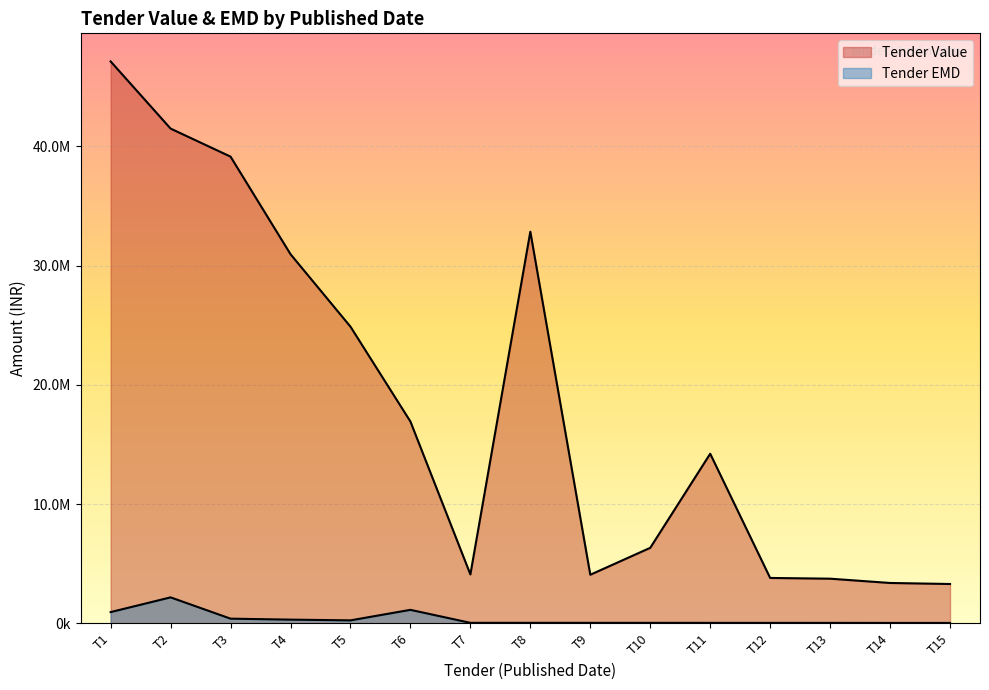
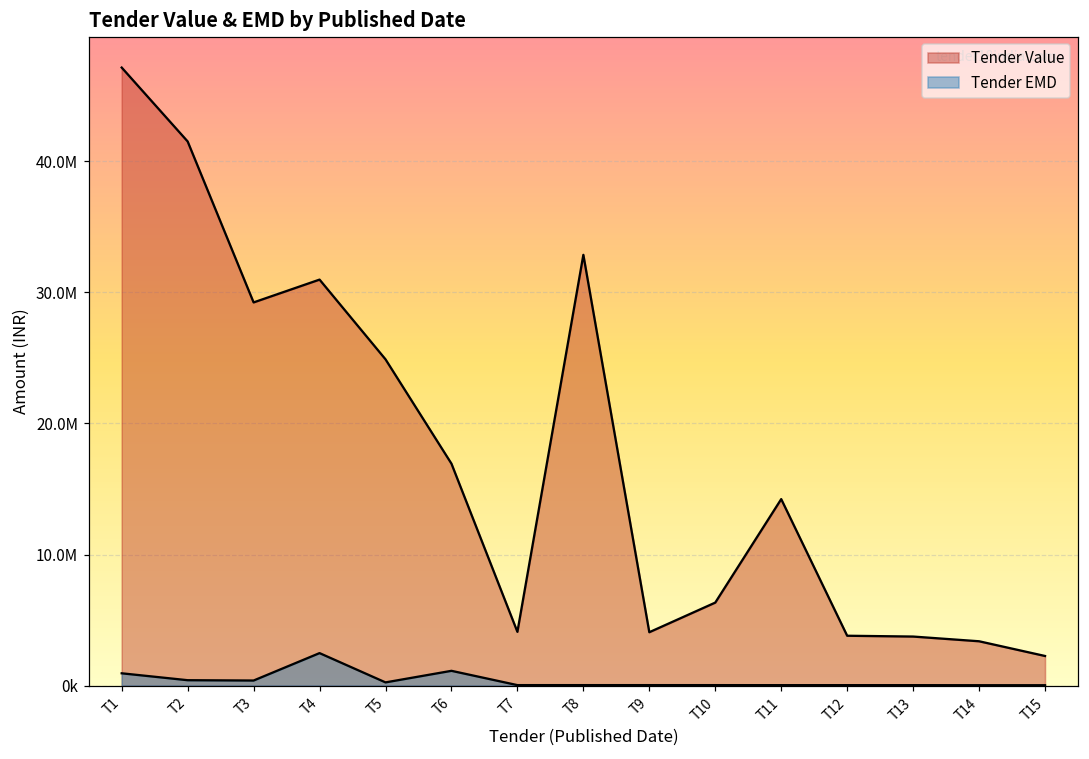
Tender EMD, T2: 2200000 -> 400000
Tender Value, T3: 39100000 -> 29200000
Tender EMD, T4: 300000 -> 2500000
Tender Value, T15: 3300000 -> 2300000
